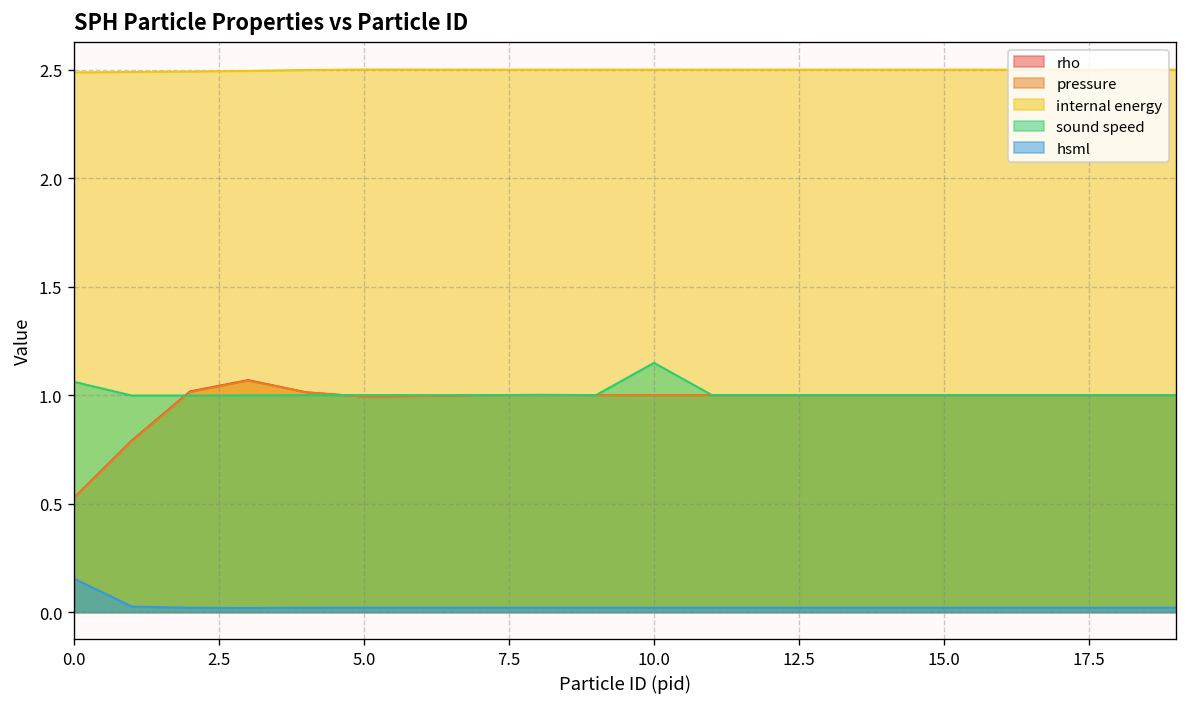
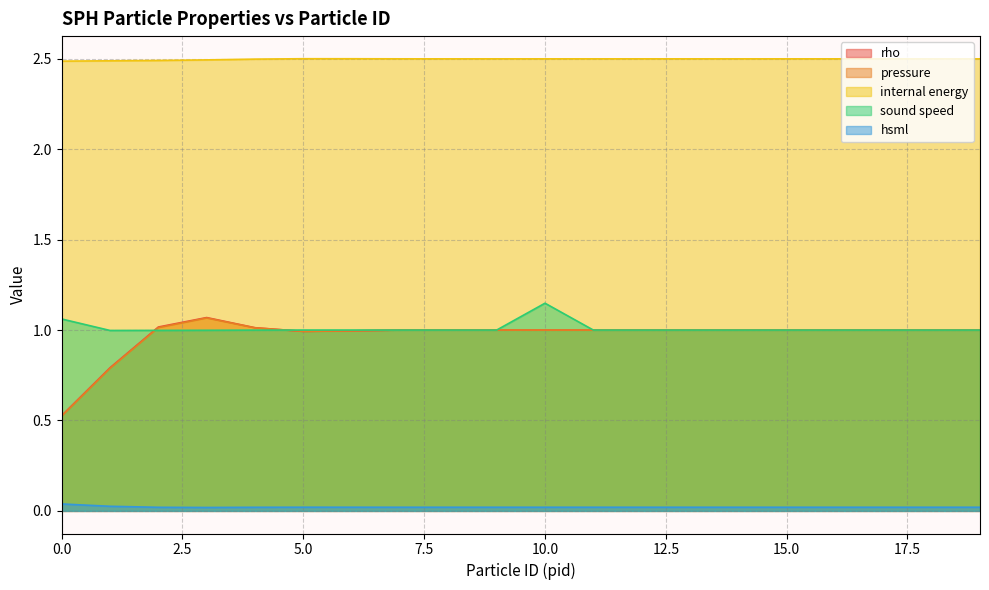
hsml, 0.0: 0.15 -> 0.04
